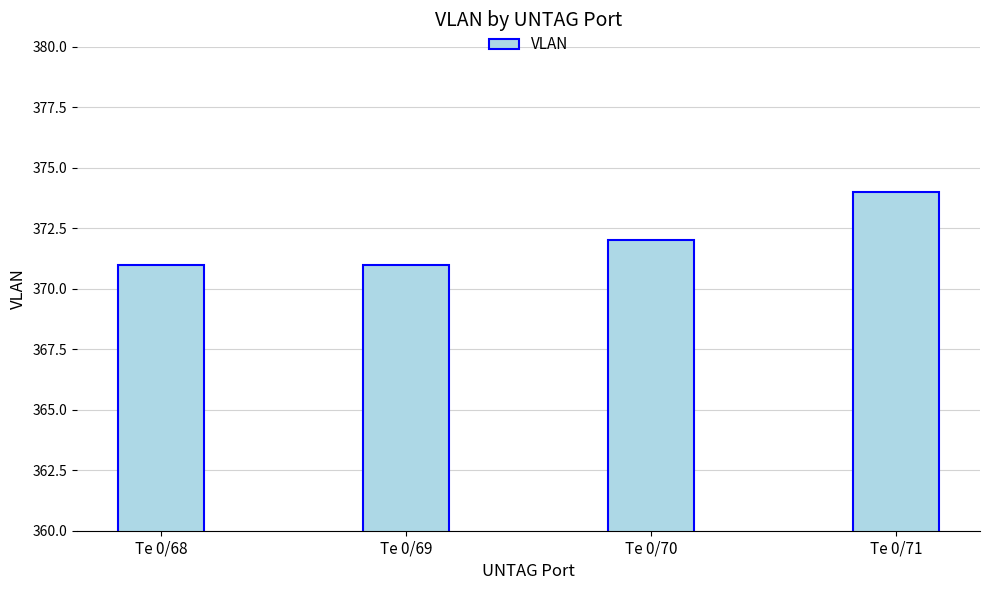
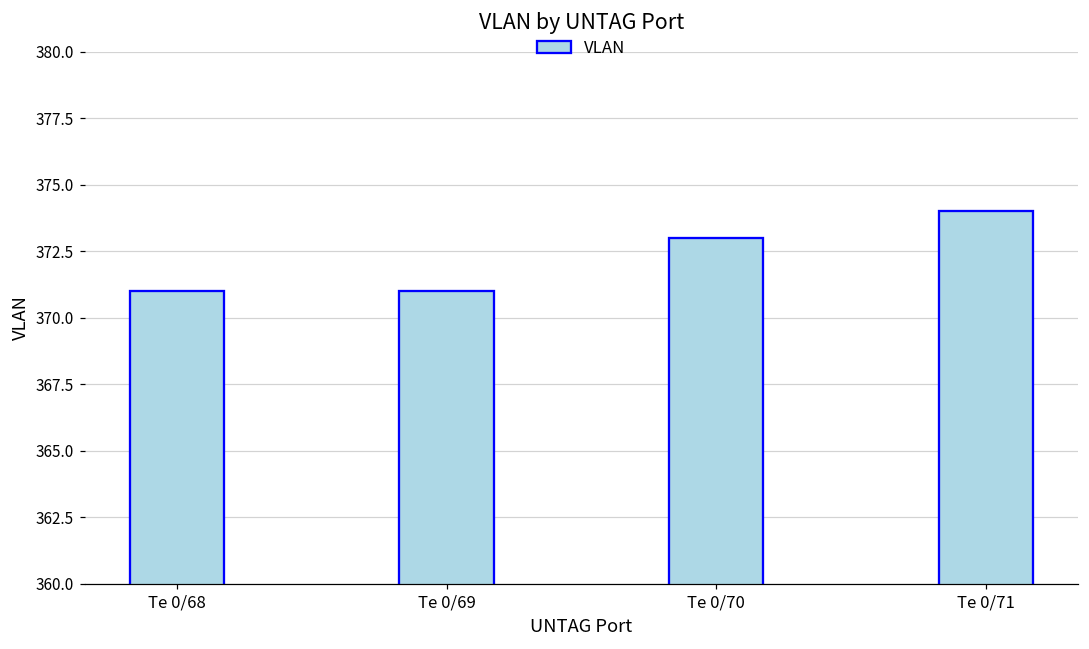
Te 0/70: 372 -> 373
